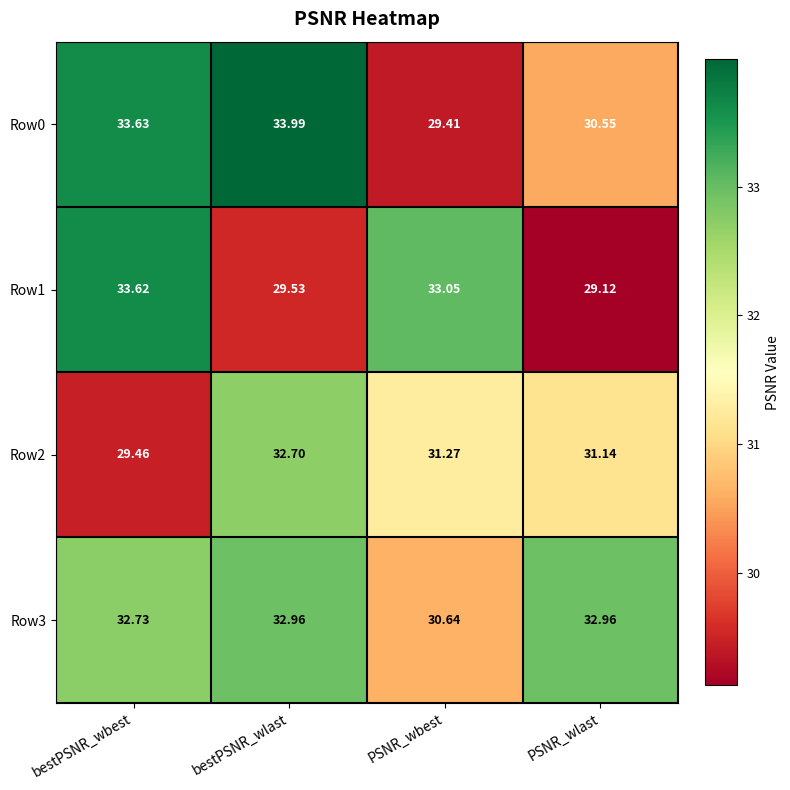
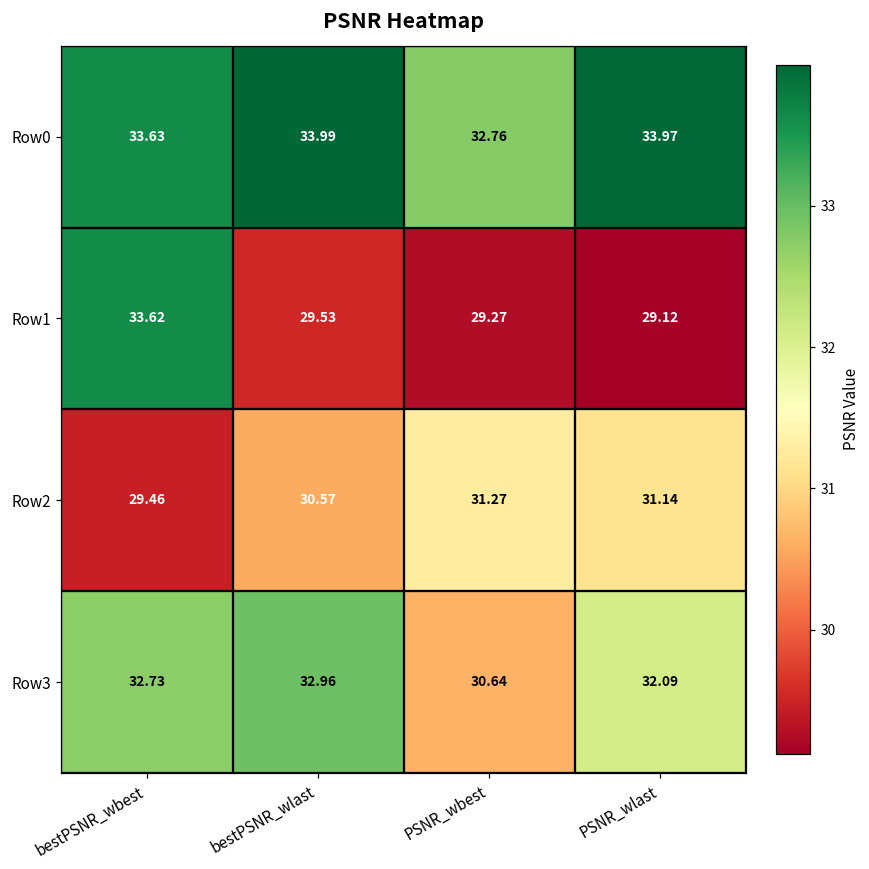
Row0, PSNR_wbest: 29.41 -> 32.76
Row0, PSNR_wlast: 30.55 -> 33.97
Row1, PSNR_wbest: 33.05 -> 29.27
Row2, bestPSNR_wlast: 32.70 -> 30.57
Row3, PSNR_wlast: 32.96 -> 32.09
